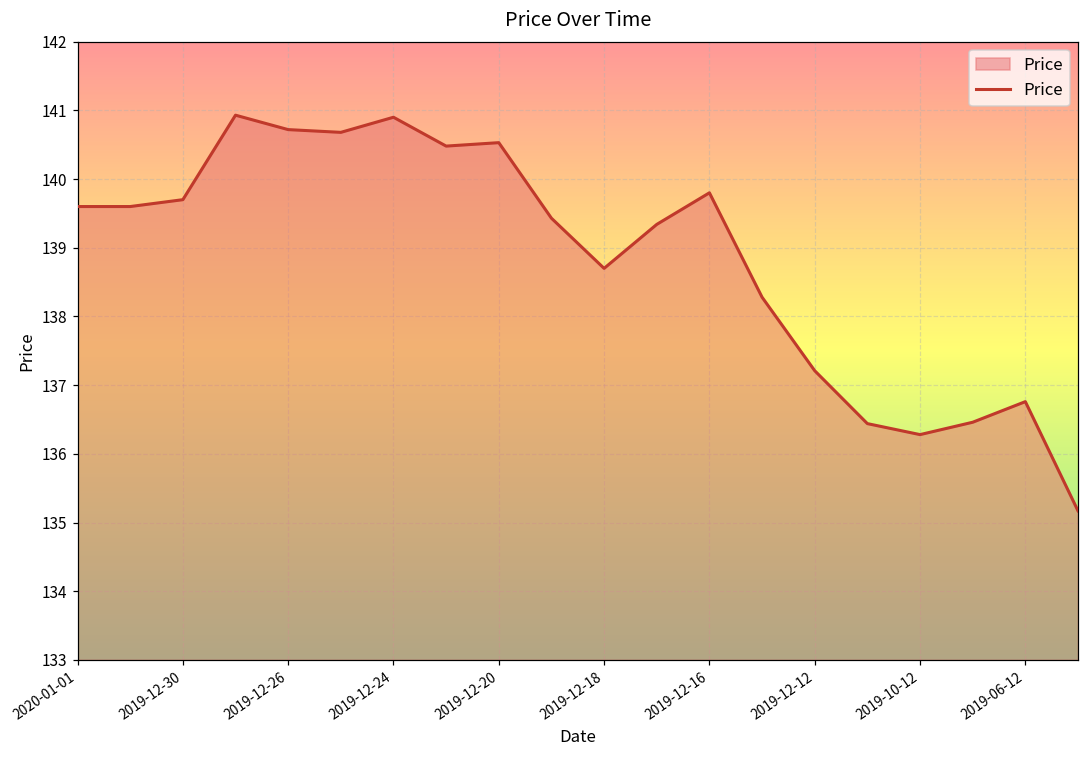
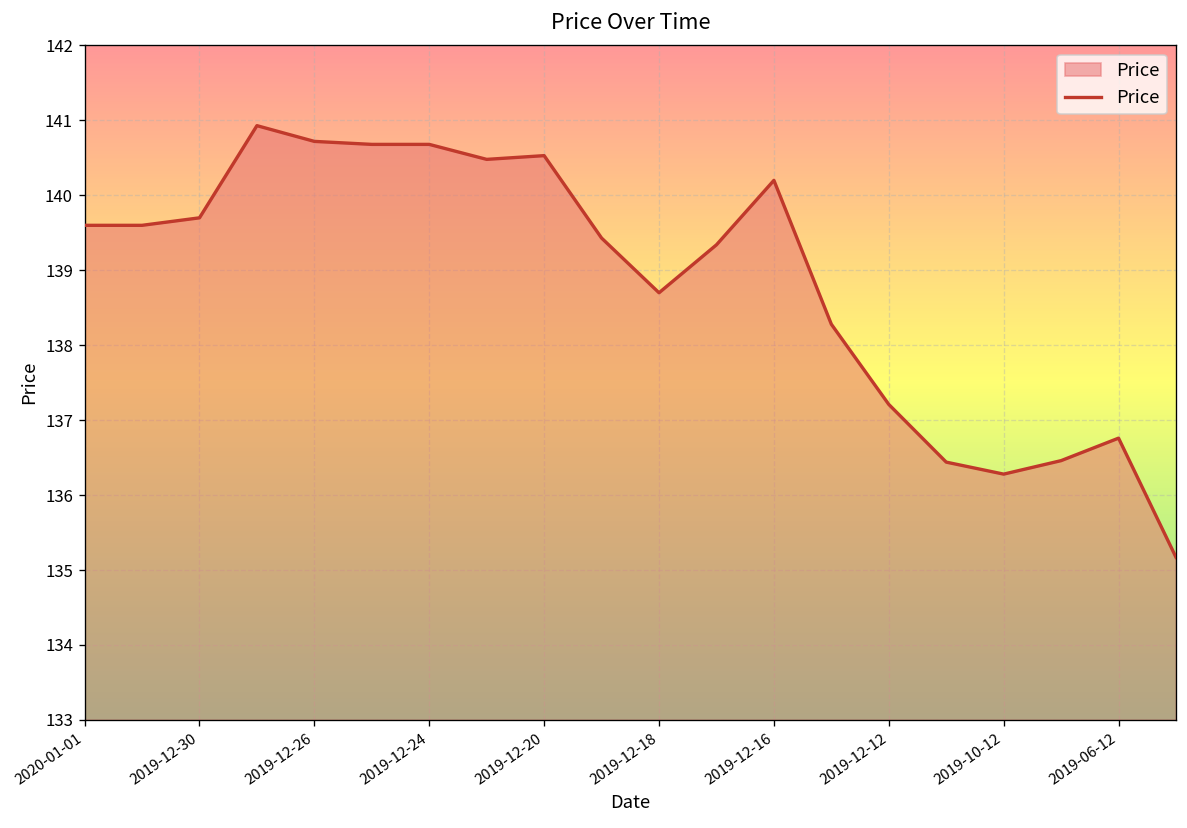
2019-12-24: 140.9 -> 140.7
2019-12-16: 139.8 -> 140.2
